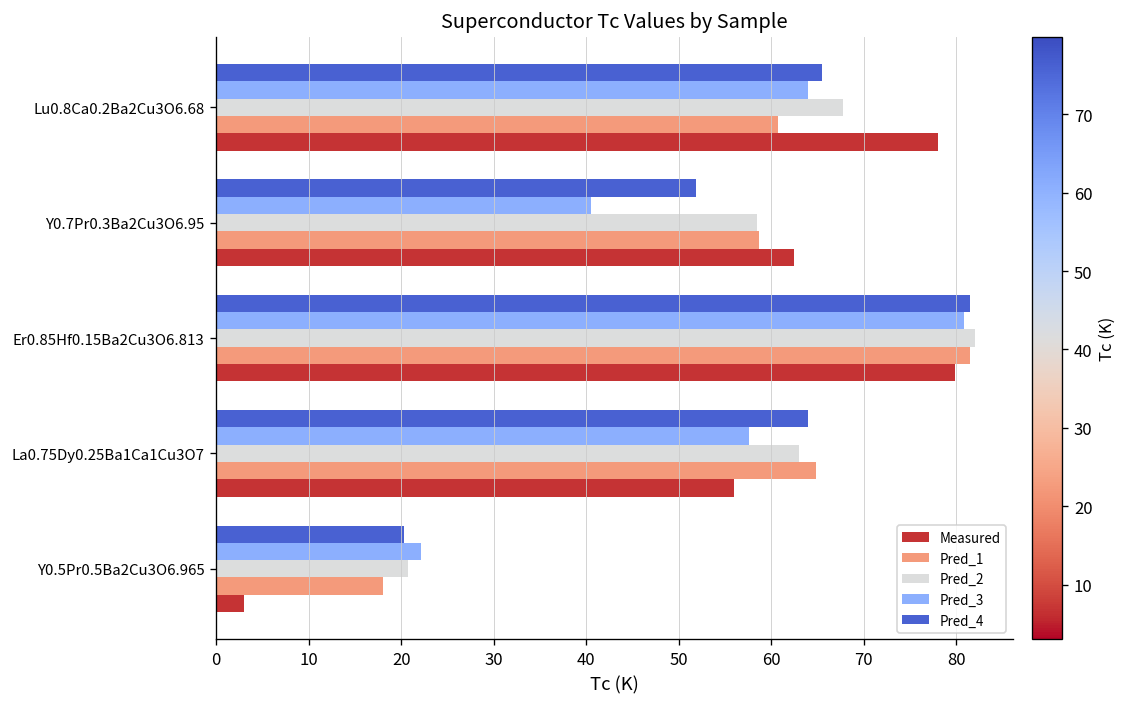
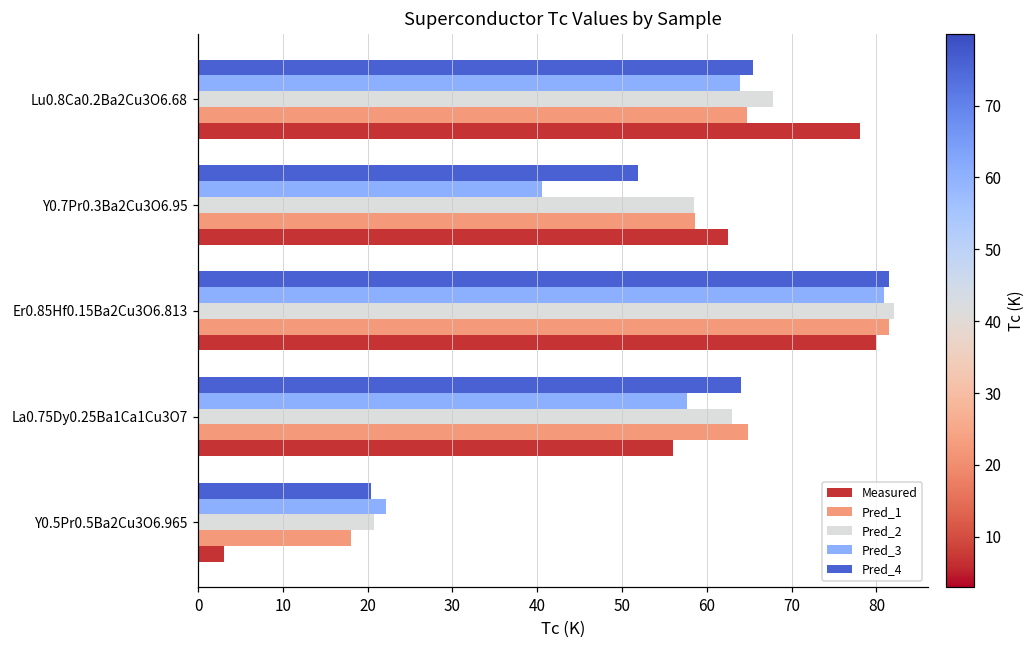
Pred_1, Lu0.8Ca0.2Ba2Cu3O6.68: 61 -> 65
